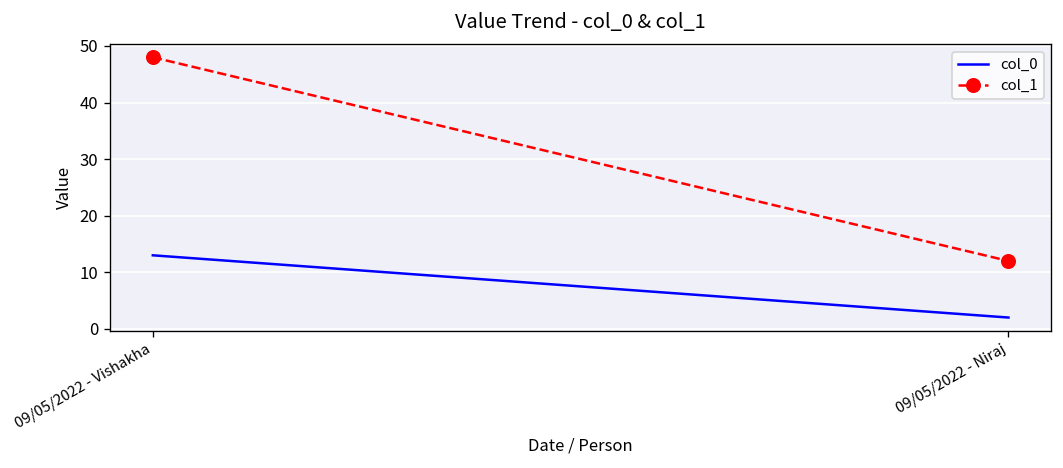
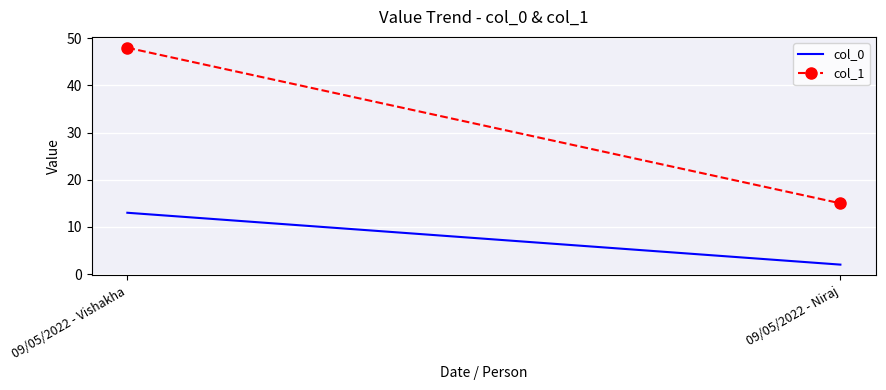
col_1, 09/05/2022 - Niraj: 12 -> 15
